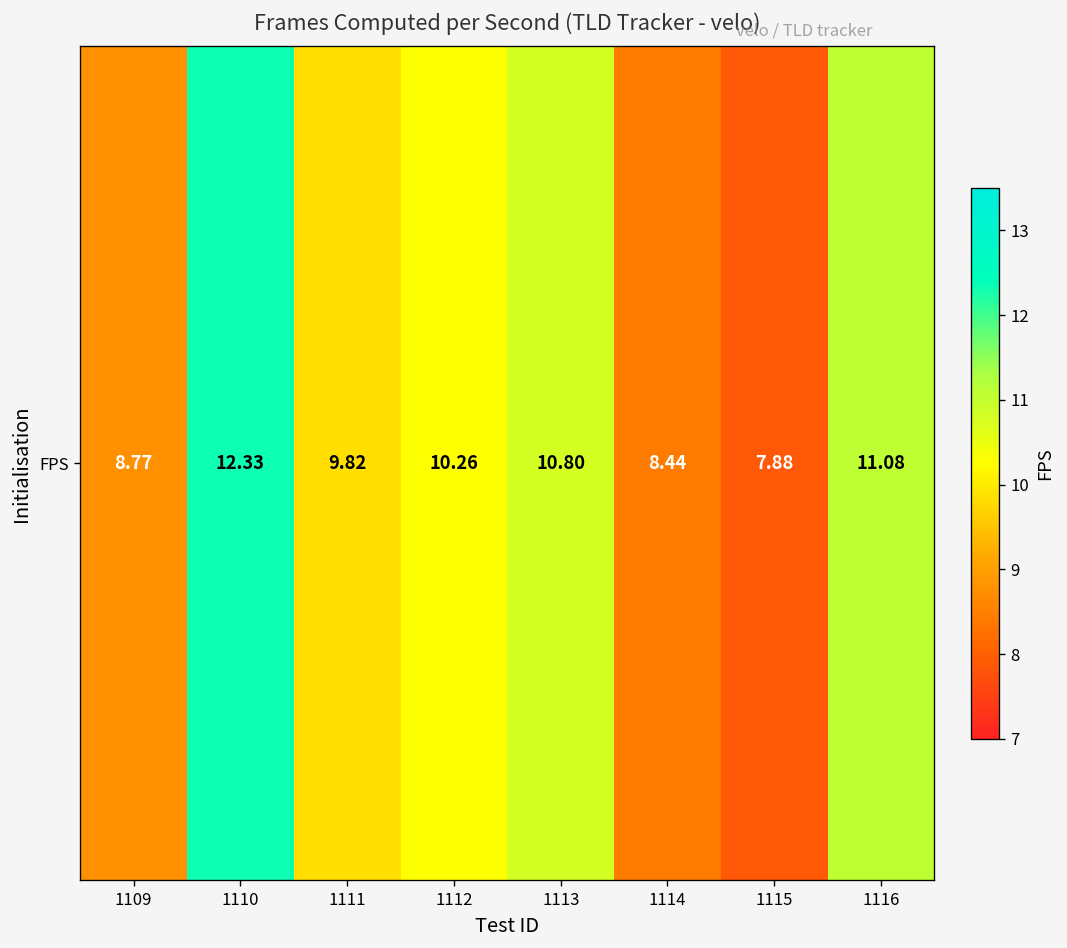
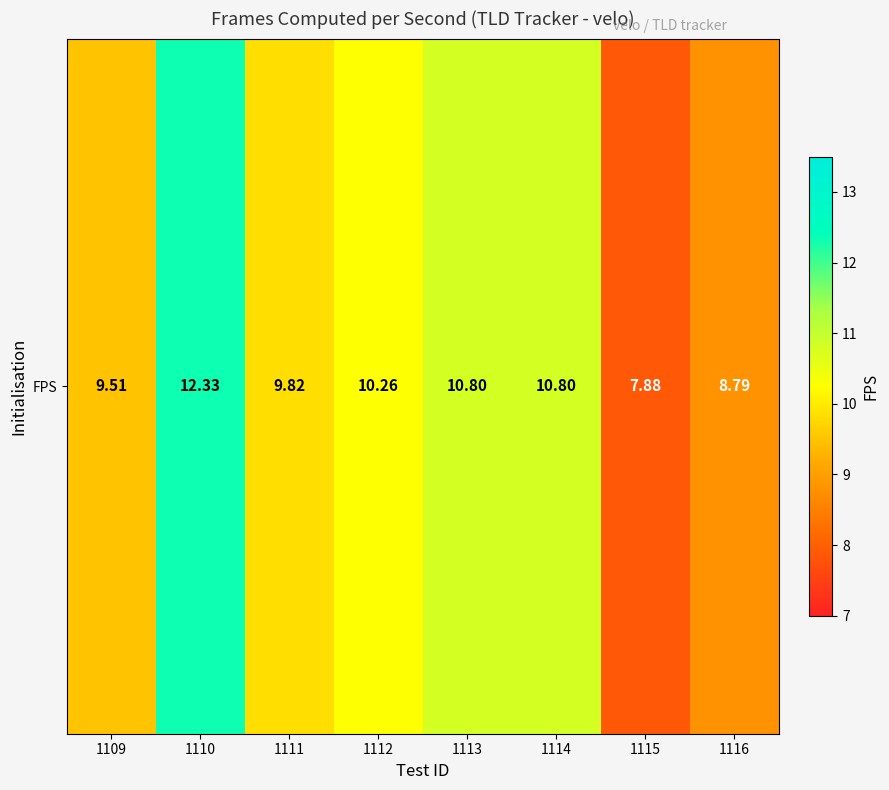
FPS, 1109: 8.77 -> 9.51
FPS, 1114: 8.44 -> 10.80
FPS, 1116: 11.08 -> 8.79
